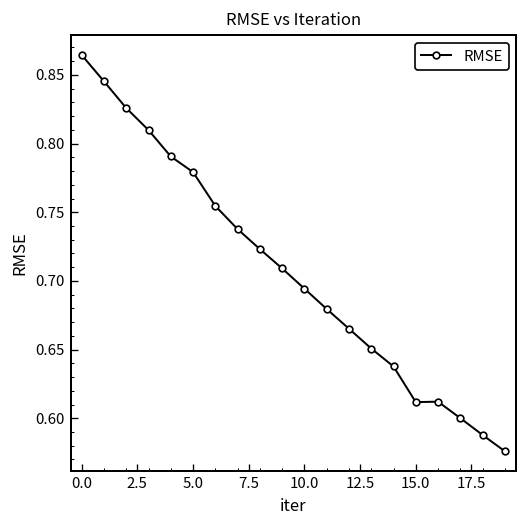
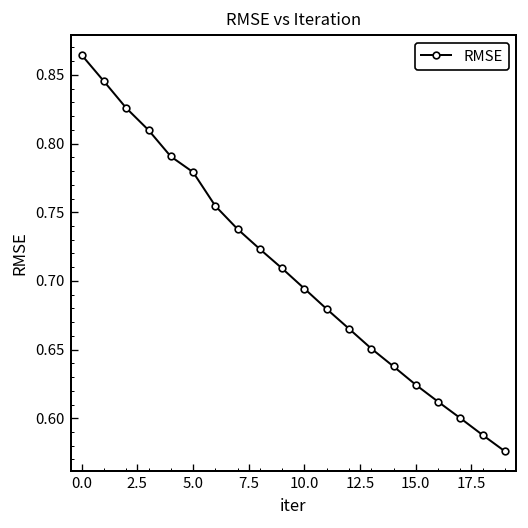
15.0: 0.612 -> 0.624
